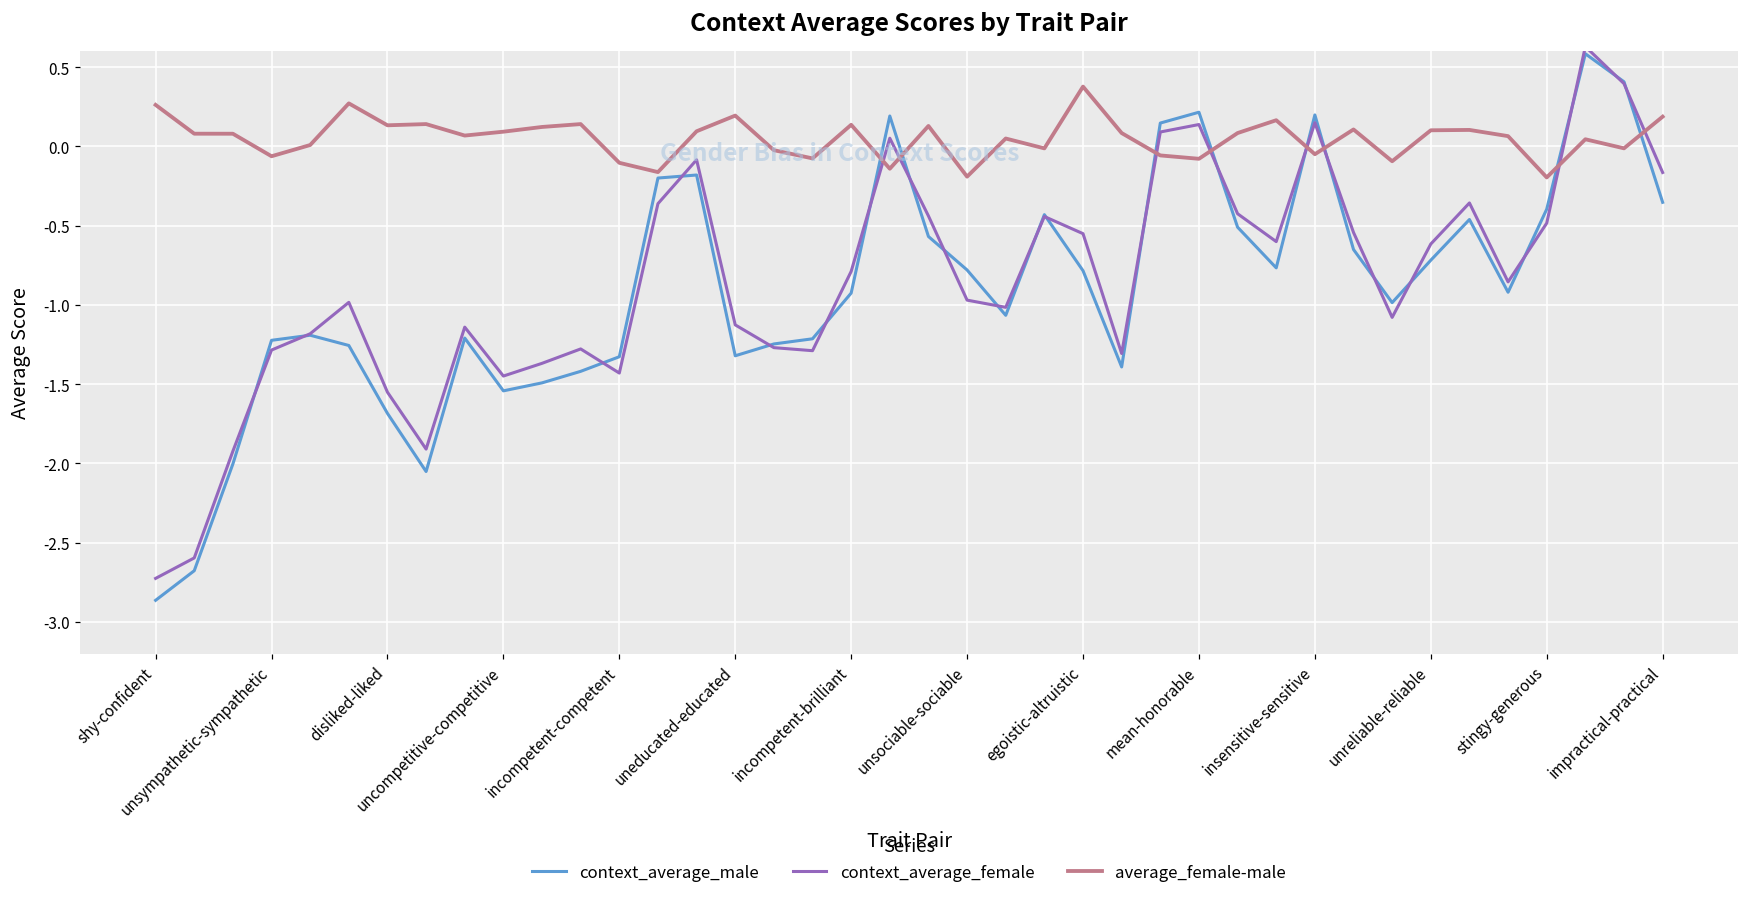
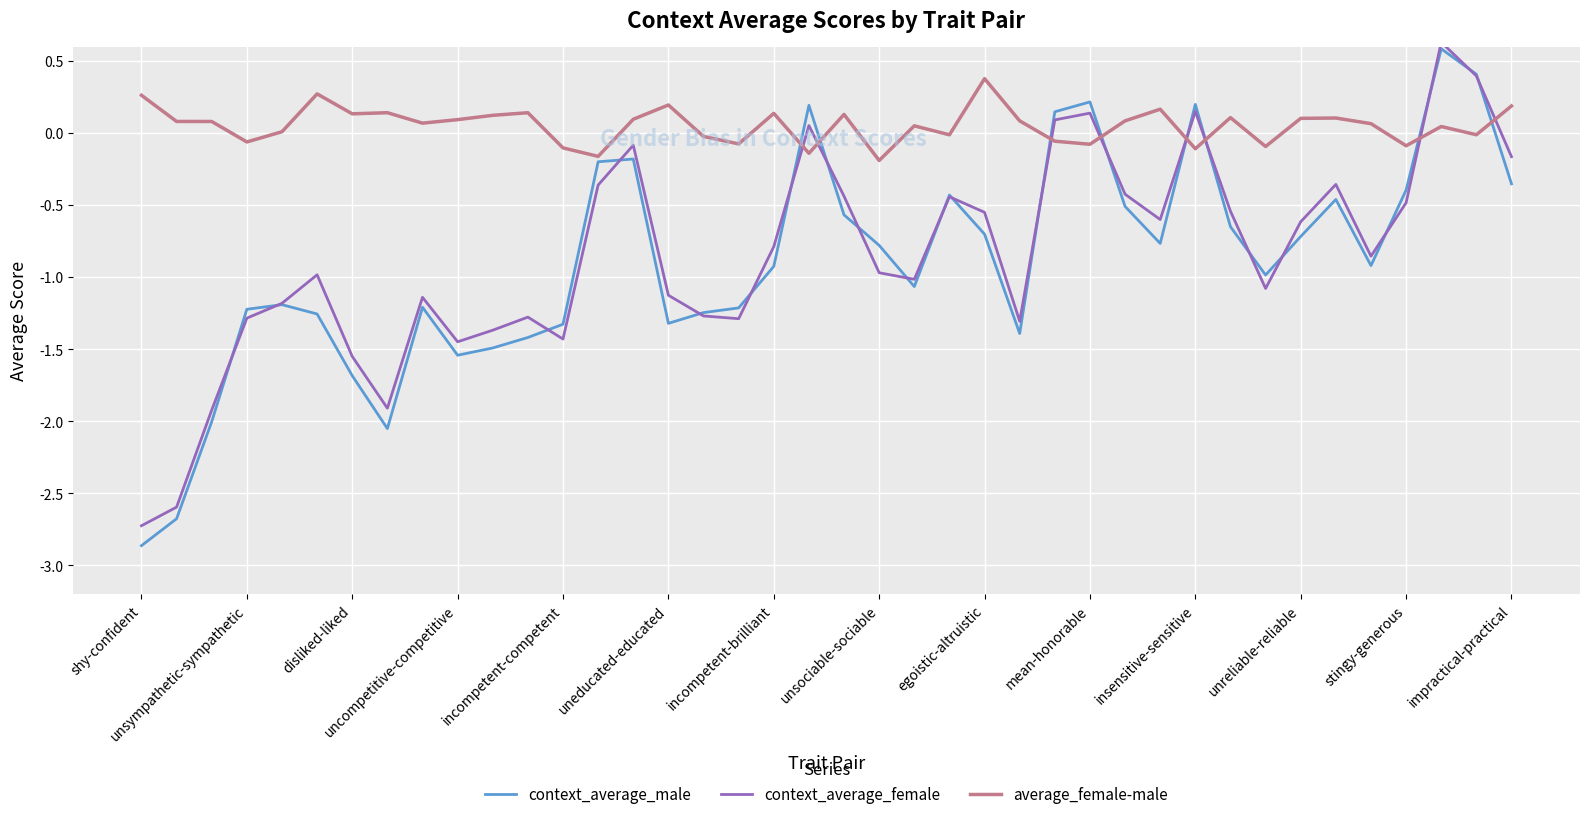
context_average_male, egoistic-altruistic: -0.78 -> -0.70
average_female-male, insensitive-sensitive: -0.05 -> -0.11
average_female-male, stingy-generous: -0.20 -> -0.09
